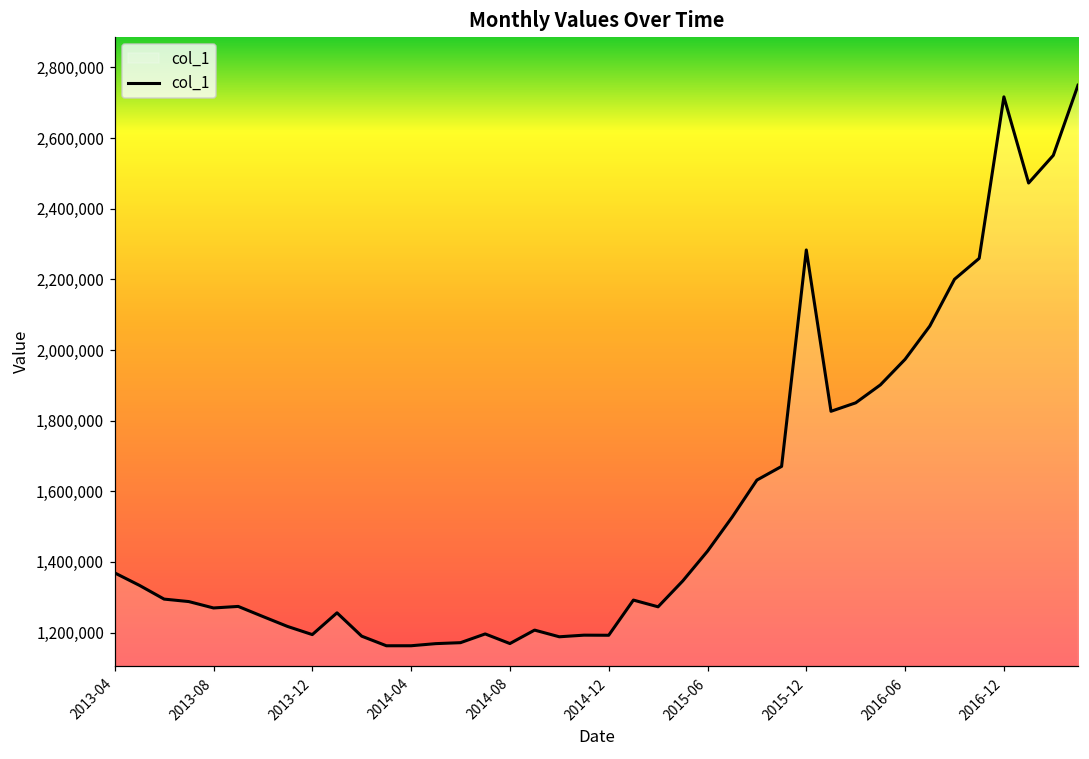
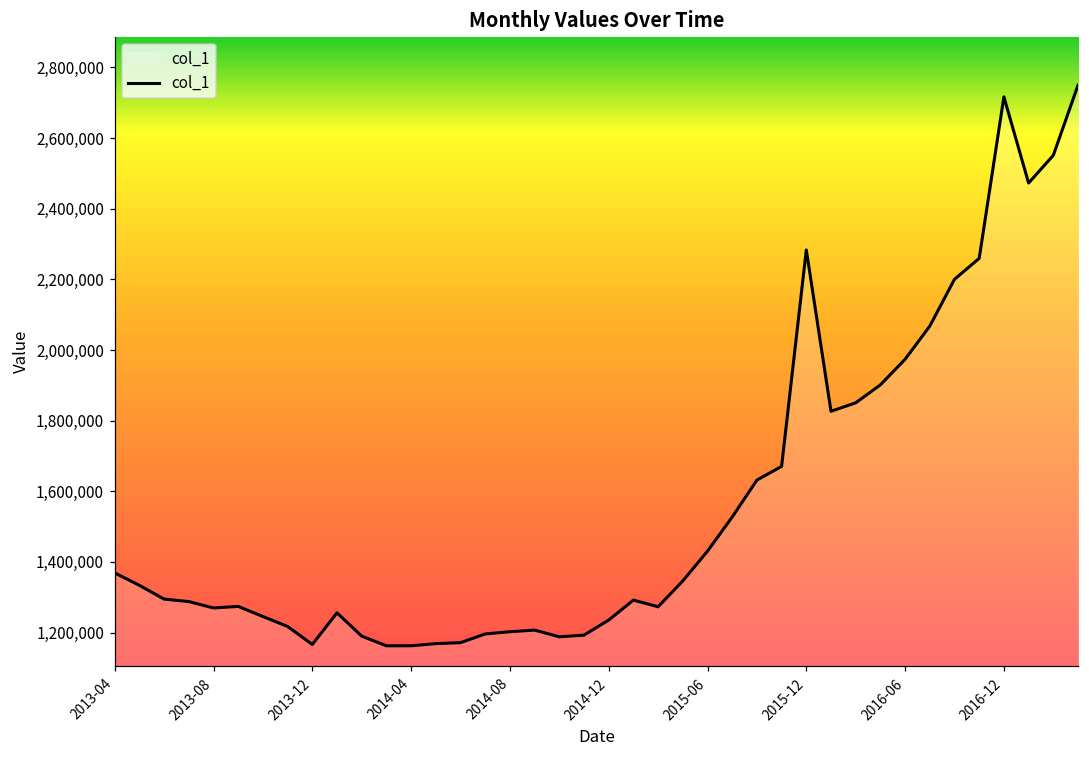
2013-12: 1,190,000 -> 1,170,000
2014-08: 1,170,000 -> 1,200,000
2014-12: 1,190,000 -> 1,240,000
